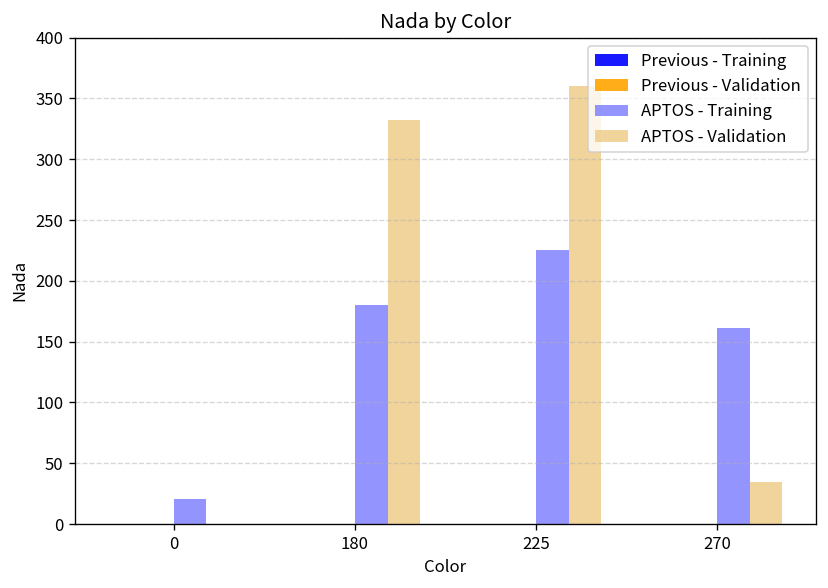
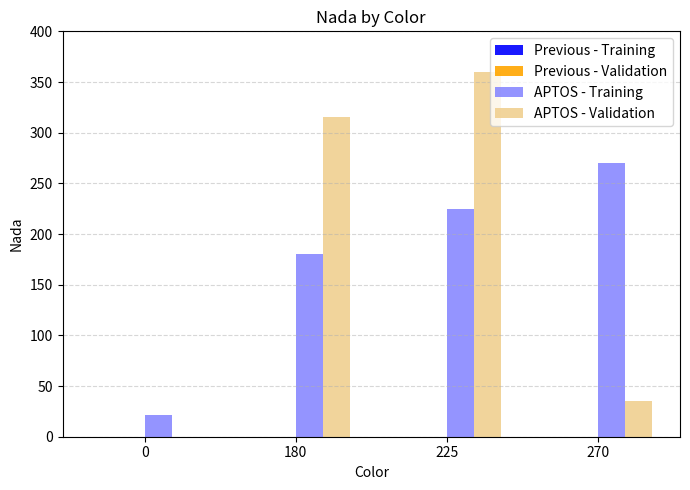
APTOS - Validation, 180: 332 -> 315
APTOS - Training, 270: 161 -> 270
